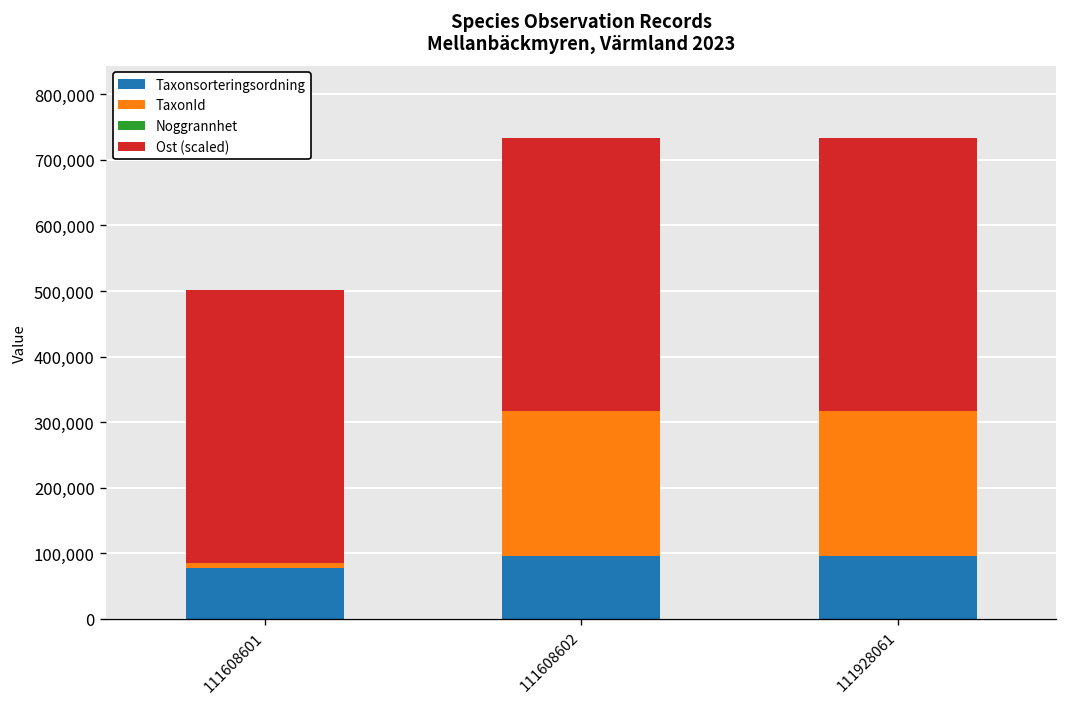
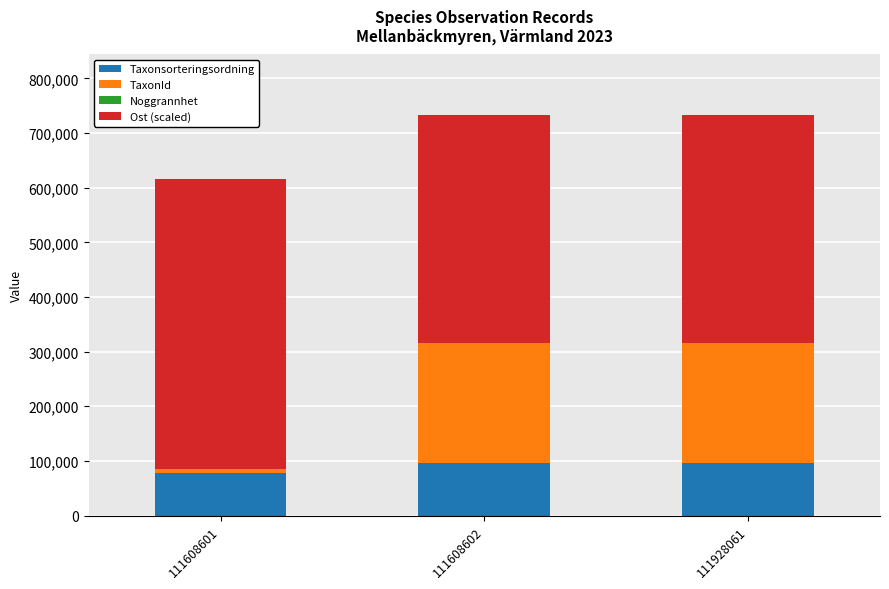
Ost (scaled), 111608601: 420,000 -> 530,000
